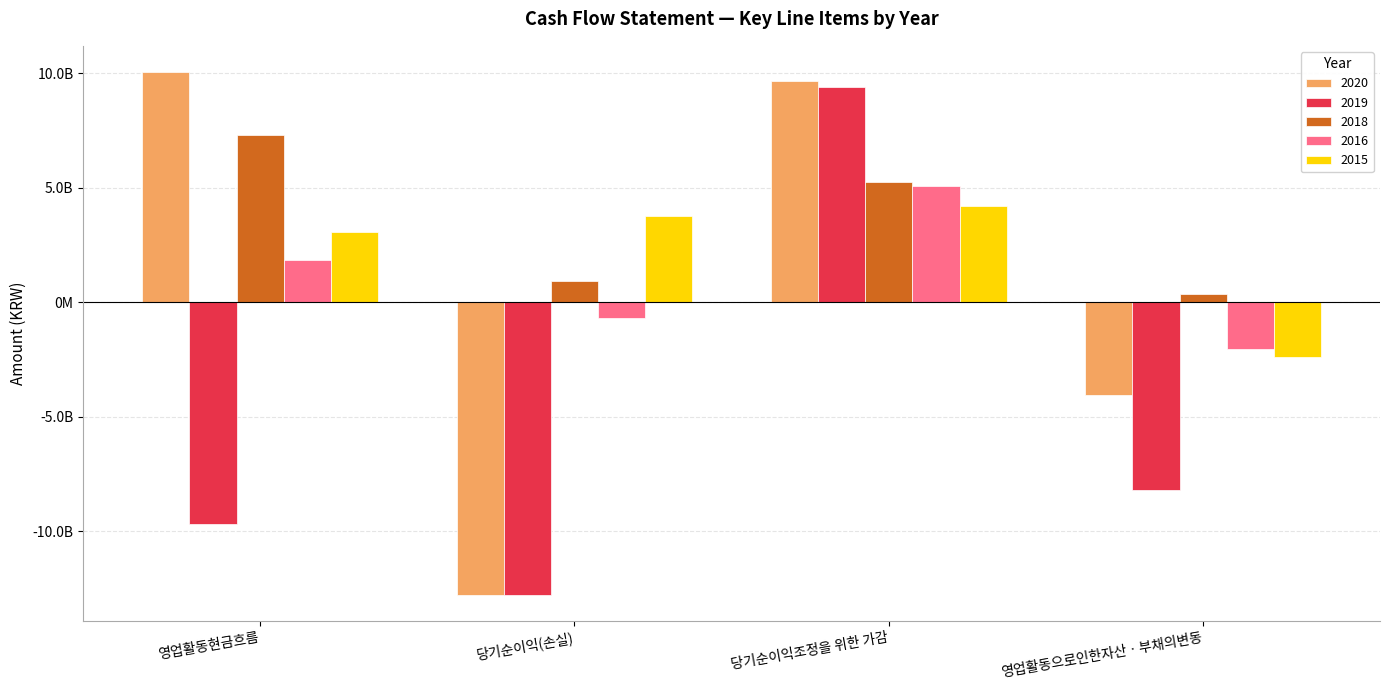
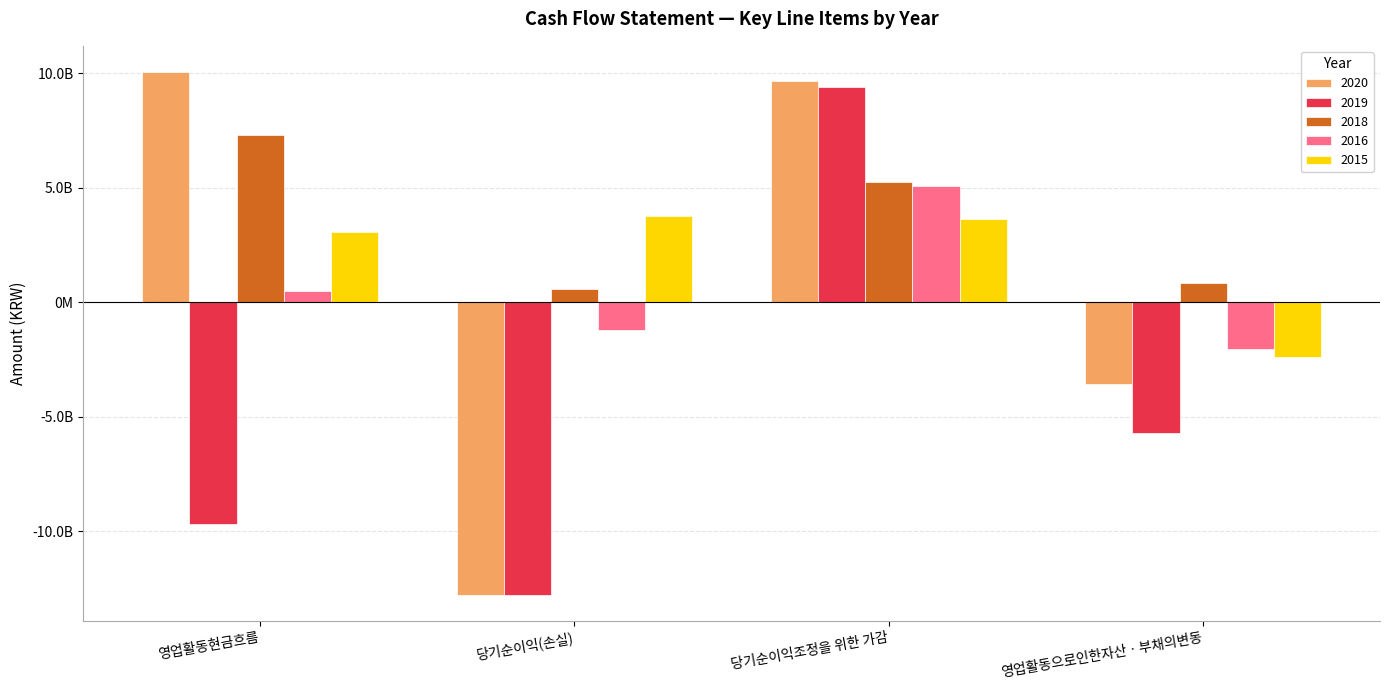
2016, 영업활동현금흐름: 1800000000 -> 500000000
2018, 당기순이익(손실): 900000000 -> 600000000
2016, 당기순이익(손실): -700000000 -> -1200000000
2015, 당기순이익조정을 위한 가감: 4200000000 -> 3600000000
2020, 영업활동으로인한자산ㆍ부채의변동: -4000000000 -> -3600000000
2019, 영업활동으로인한자산ㆍ부채의변동: -8200000000 -> -5700000000
2018, 영업활동으로인한자산ㆍ부채의변동: 300000000 -> 800000000
